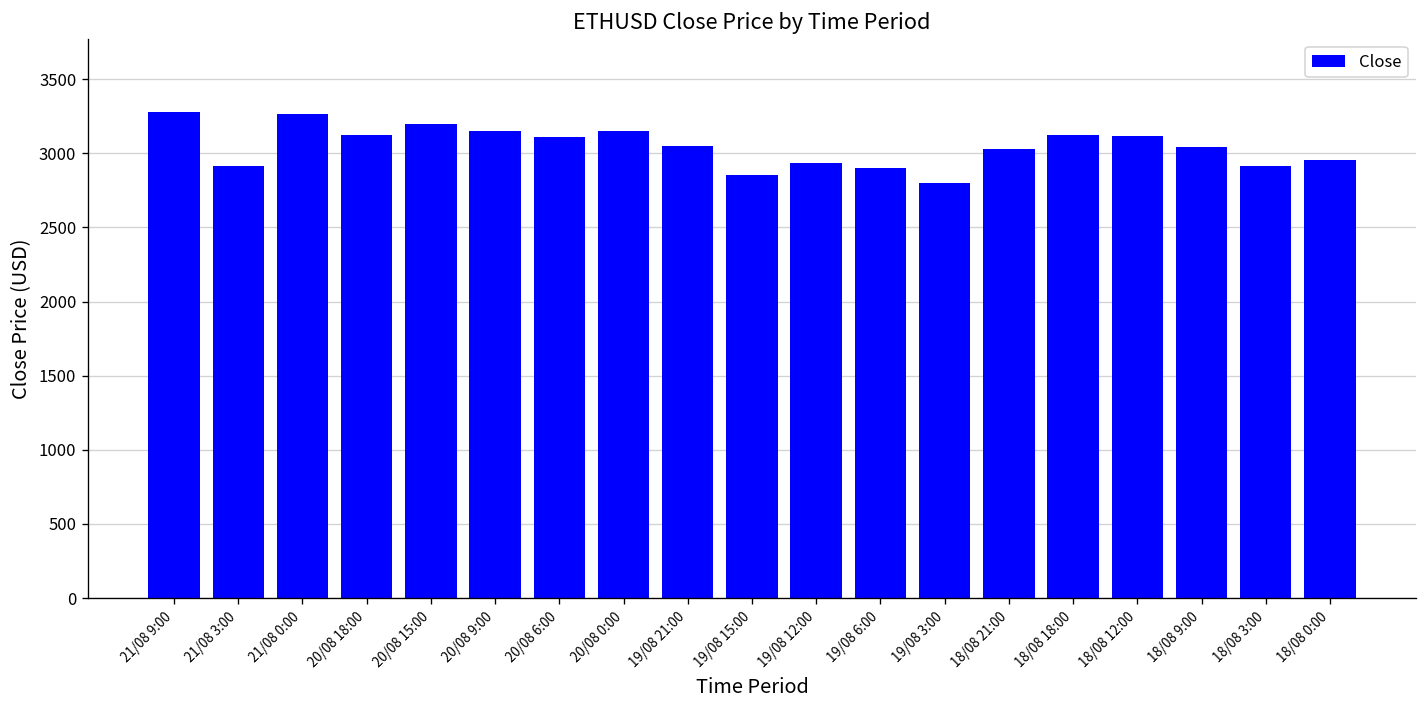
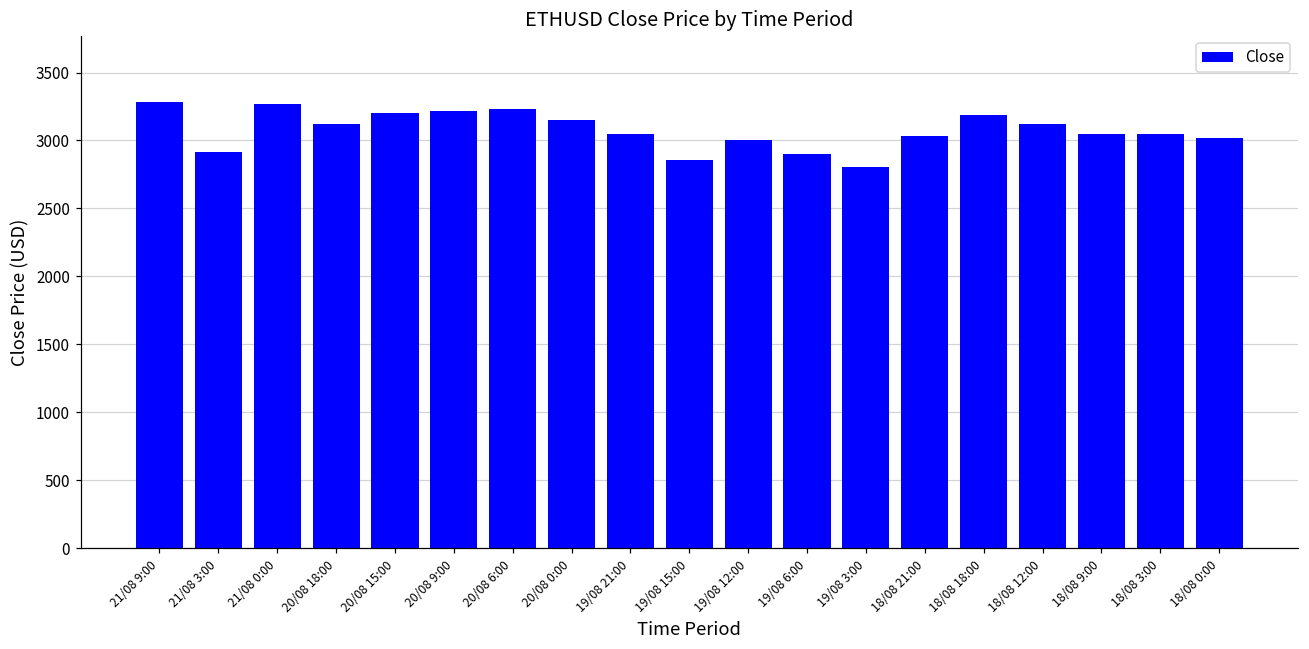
20/08 9:00: 3150 -> 3220
20/08 6:00: 3110 -> 3230
19/08 12:00: 2940 -> 3000
18/08 18:00: 3120 -> 3190
18/08 3:00: 2910 -> 3050
18/08 0:00: 2960 -> 3020
